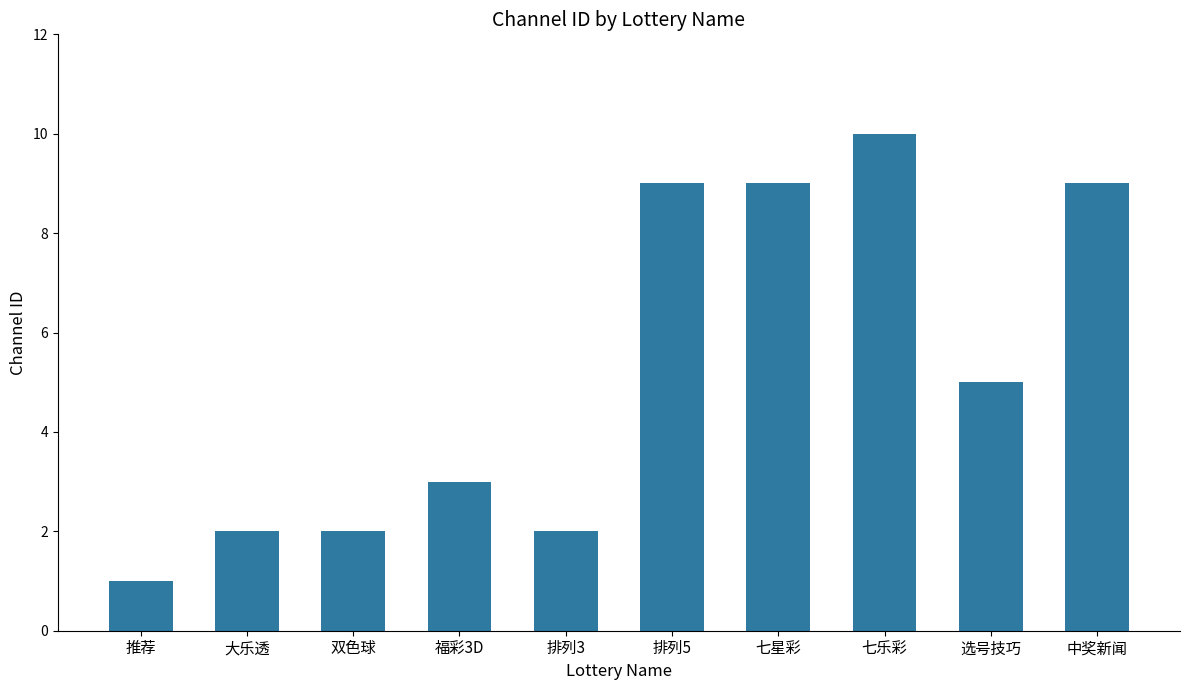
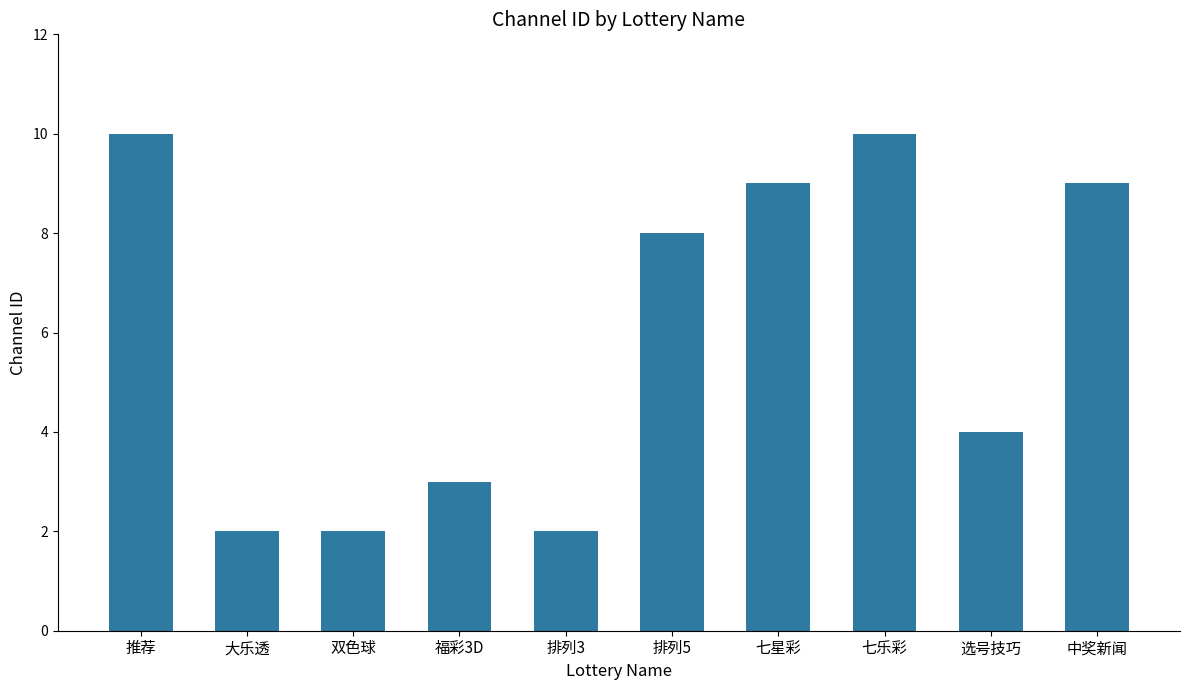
推荐: 1 -> 10
排列5: 9 -> 8
选号技巧: 5 -> 4
